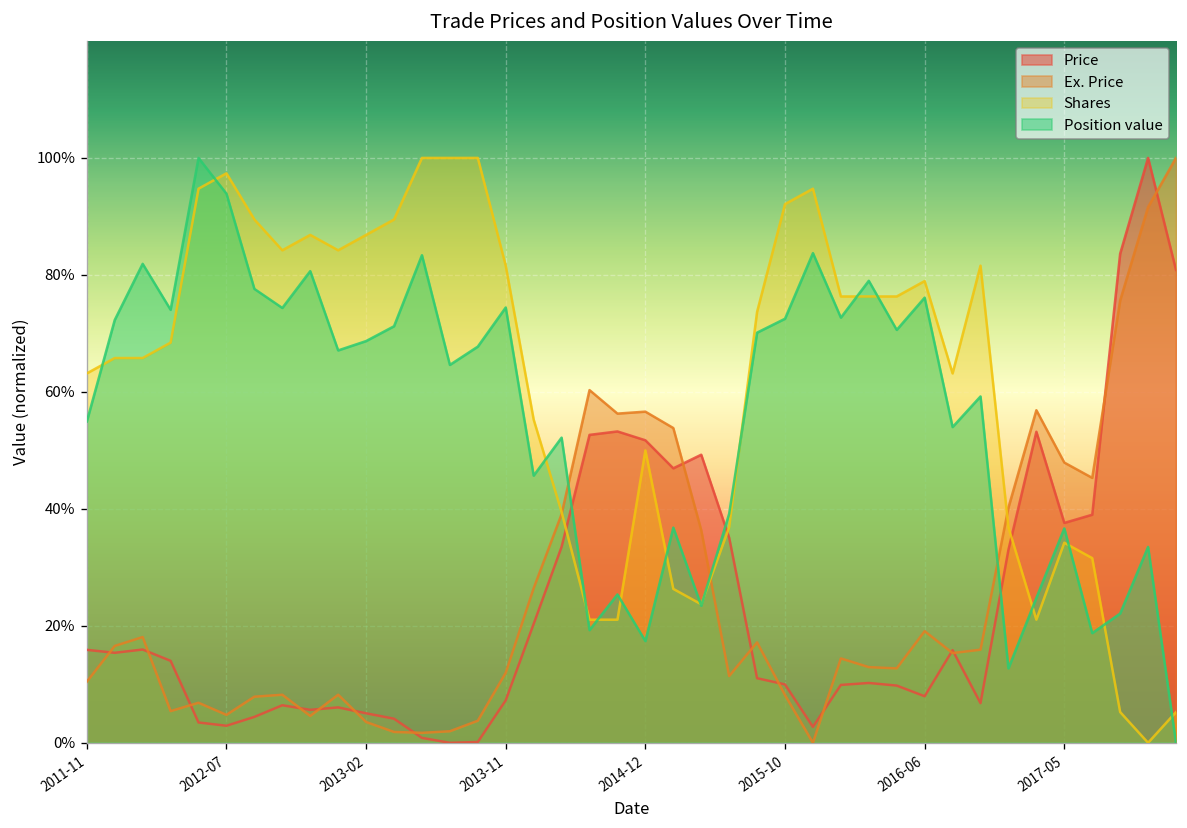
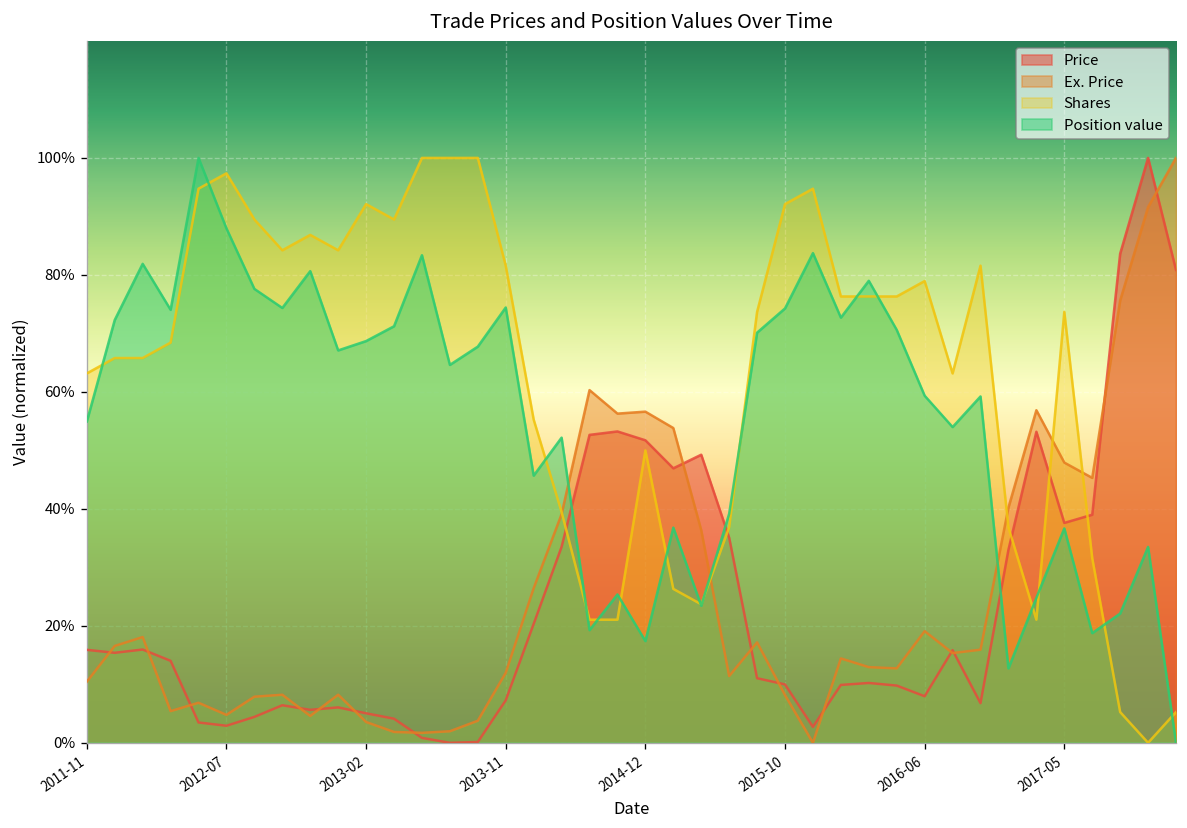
Position value, 2012-07: 94% -> 88%
Shares, 2013-02: 87% -> 92%
Position value, 2015-10: 73% -> 74%
Position value, 2016-06: 76% -> 59%
Shares, 2017-05: 34% -> 74%
